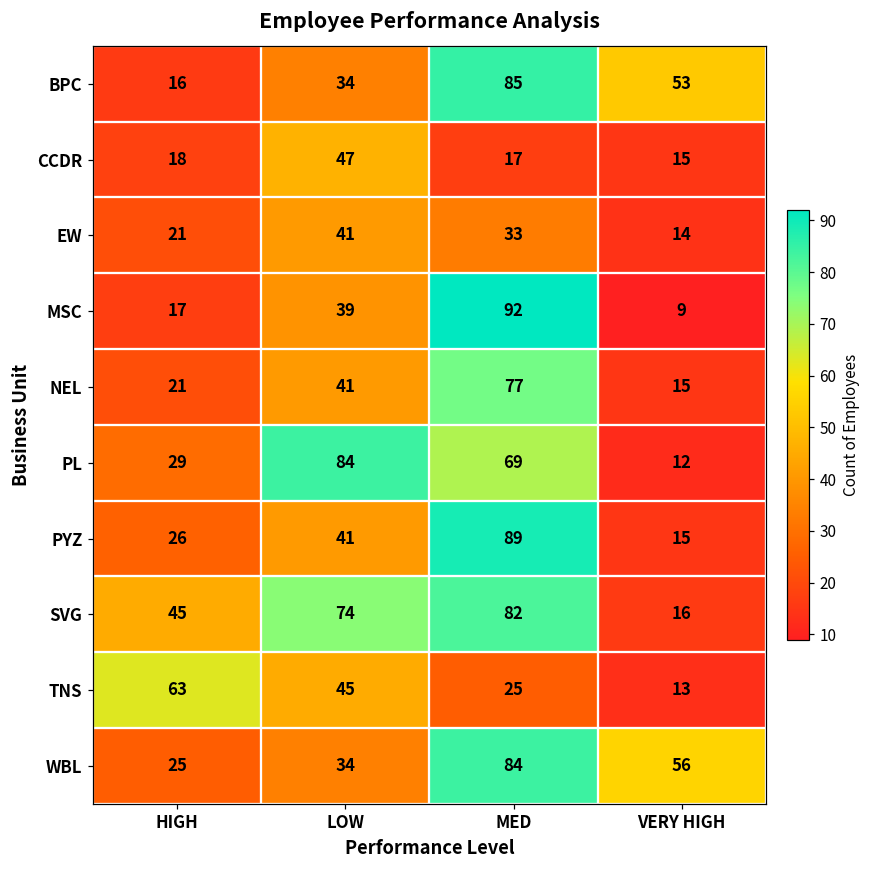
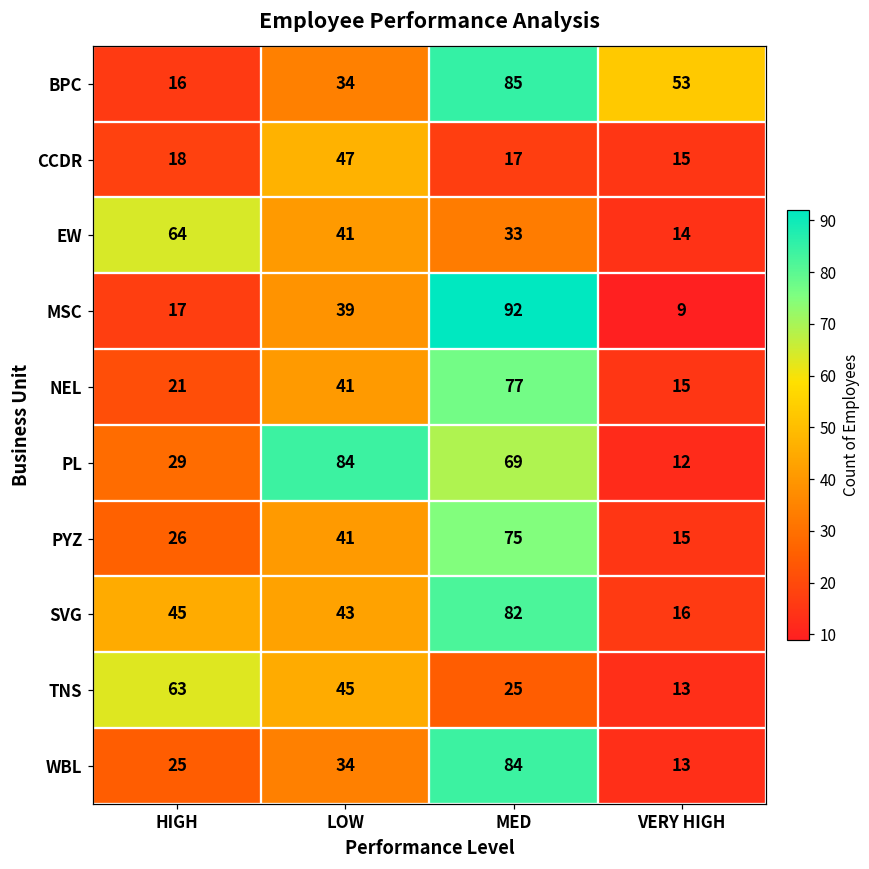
EW, HIGH: 21 -> 64
PYZ, MED: 89 -> 75
SVG, LOW: 74 -> 43
WBL, VERY HIGH: 56 -> 13
